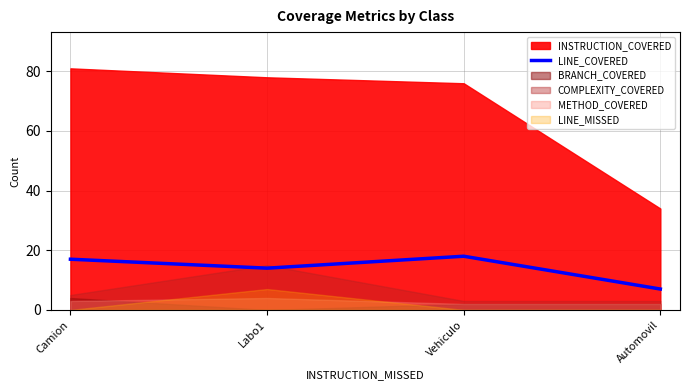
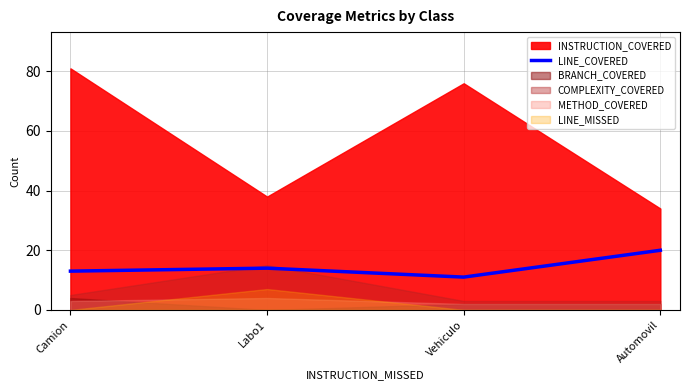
LINE_COVERED, Camion: 17 -> 13
INSTRUCTION_COVERED, Labo1: 78 -> 38
LINE_COVERED, Vehiculo: 18 -> 11
LINE_COVERED, Automovil: 7 -> 20
